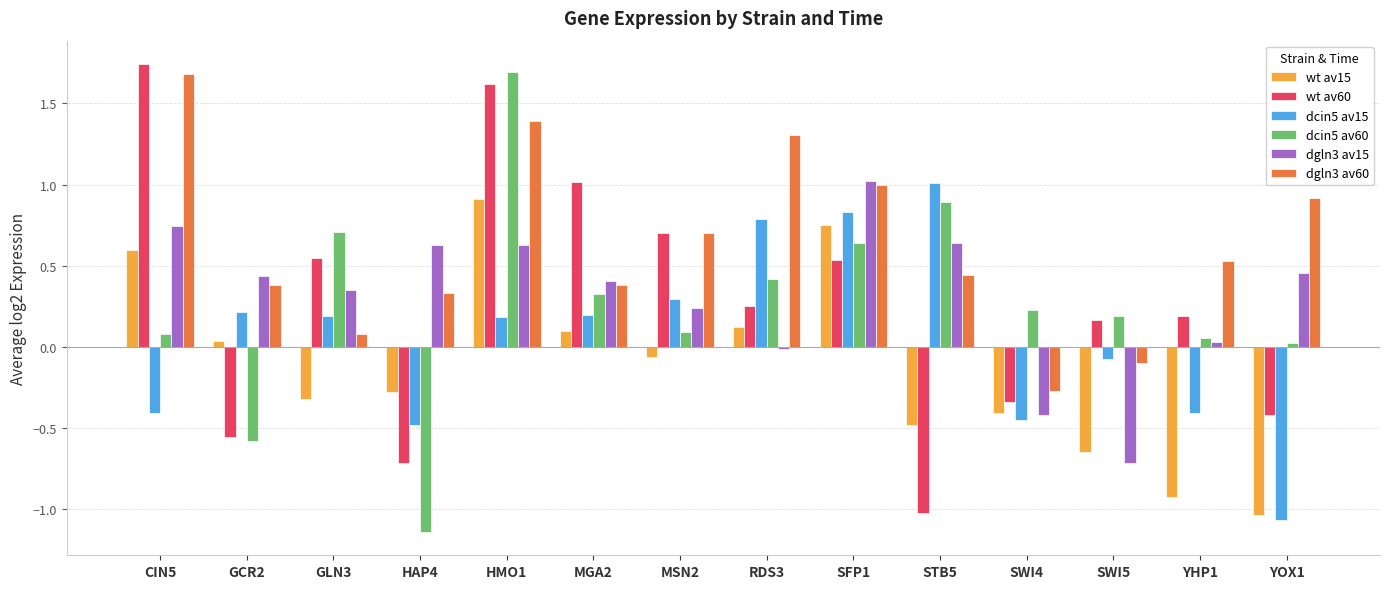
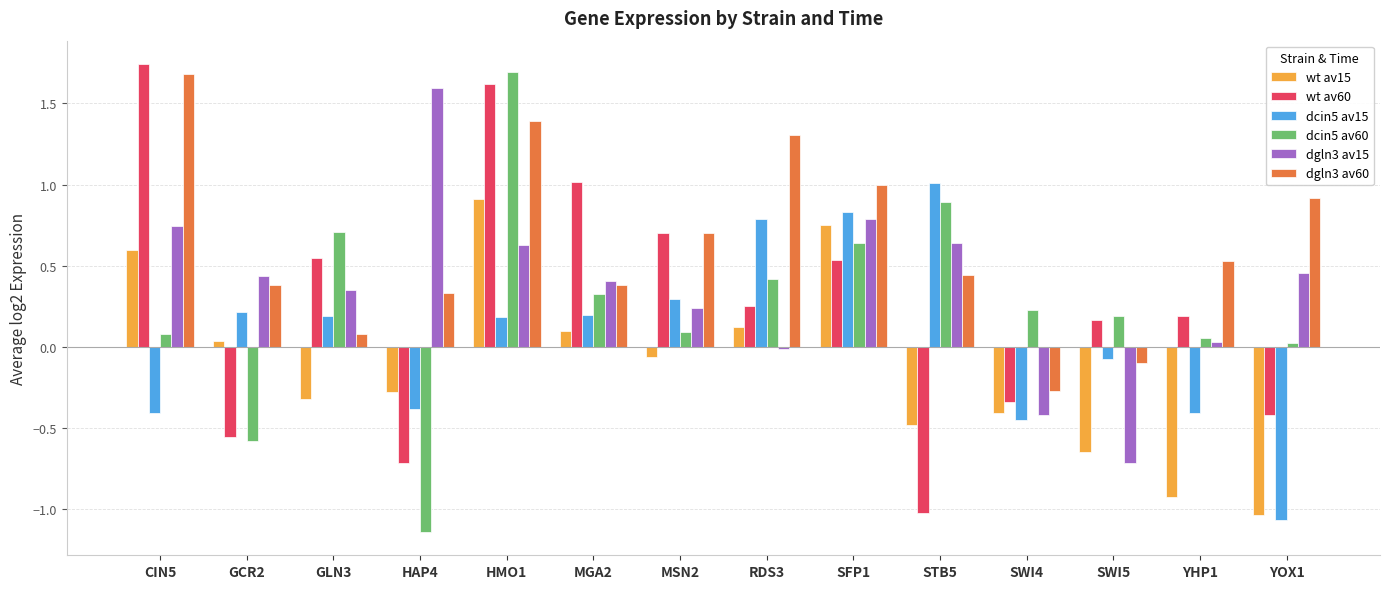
dcin5 av15, HAP4: -0.48 -> -0.38
dgln3 av15, HAP4: 0.63 -> 1.59
dgln3 av15, SFP1: 1.02 -> 0.79
